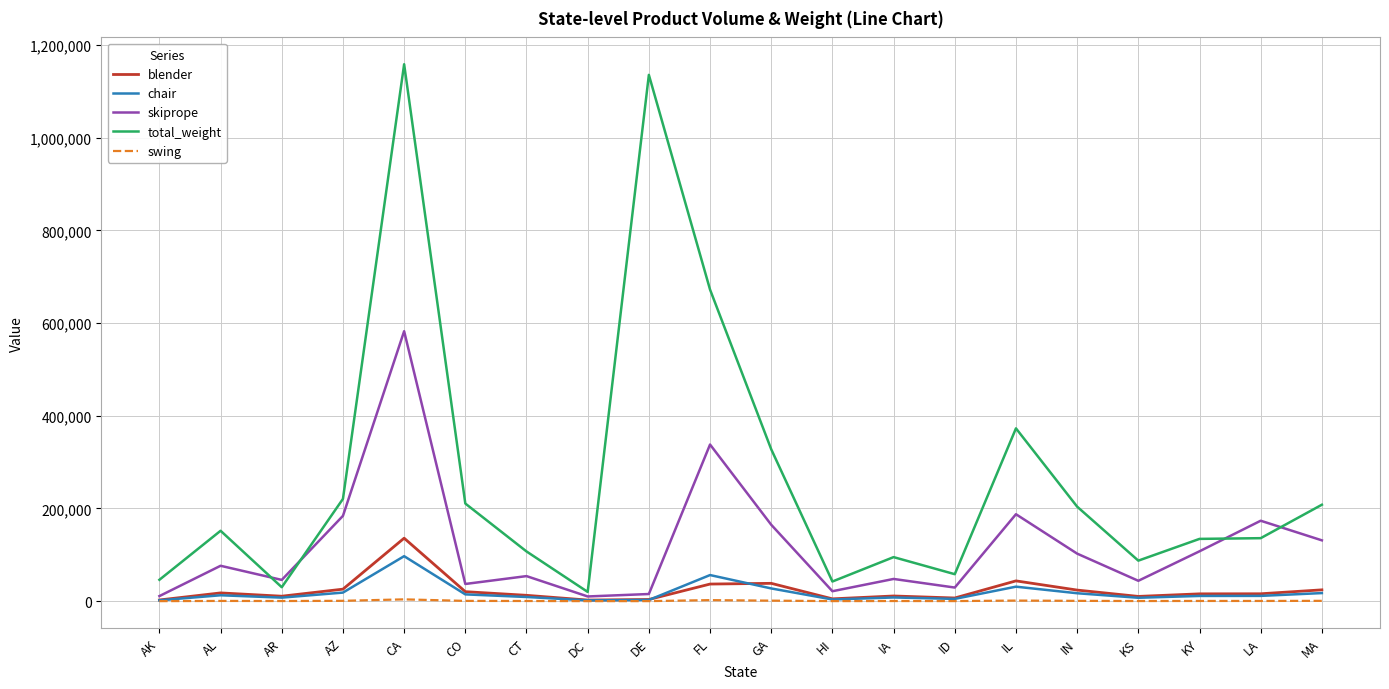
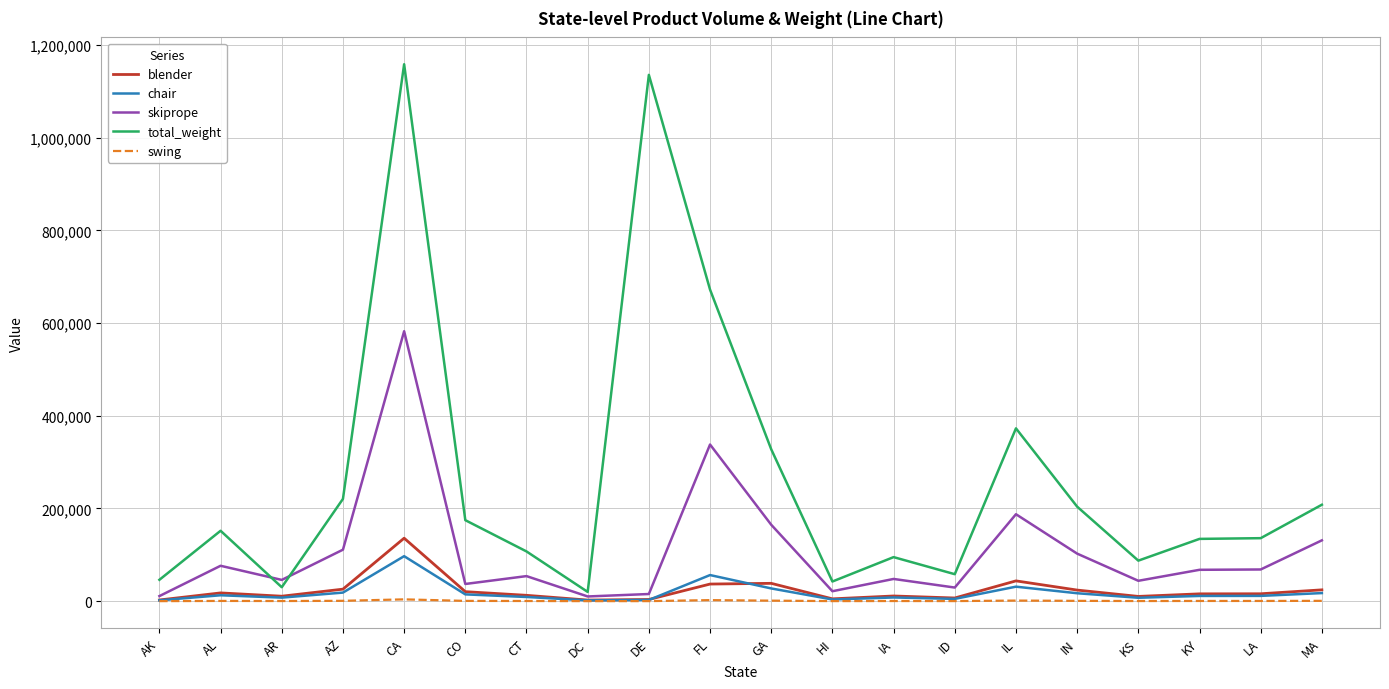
skiprope, AZ: 180,000 -> 110,000
total_weight, CO: 210,000 -> 170,000
skiprope, KY: 110,000 -> 70,000
skiprope, LA: 170,000 -> 70,000
